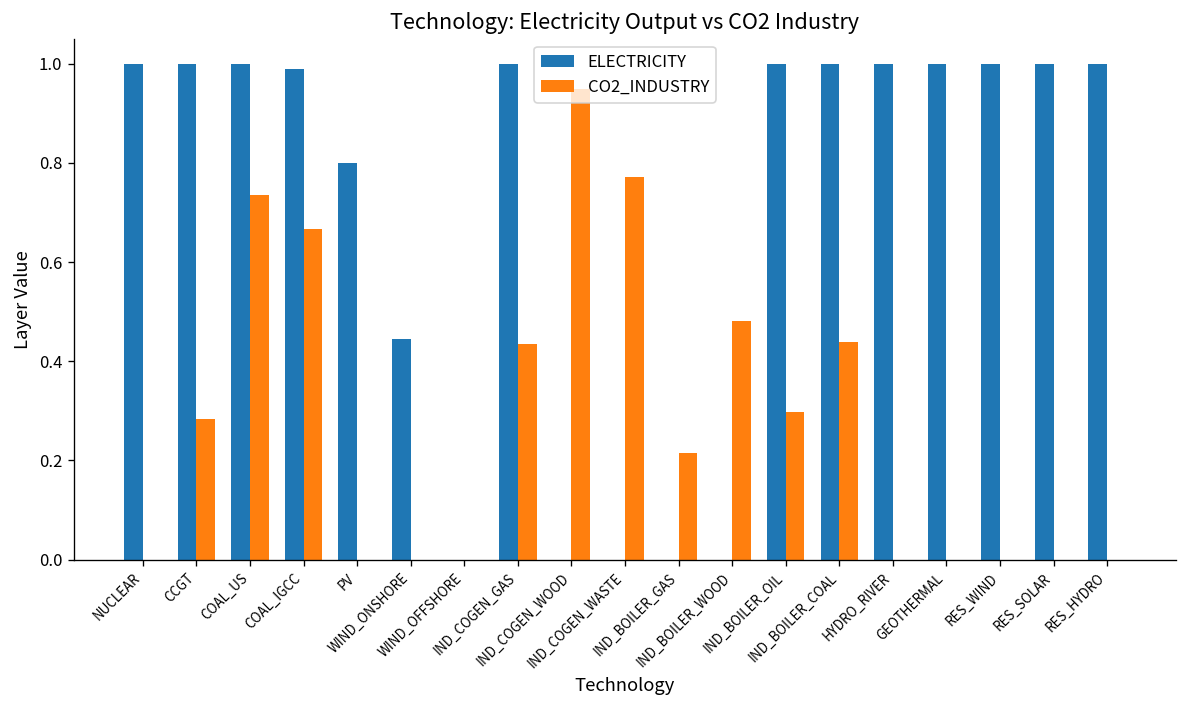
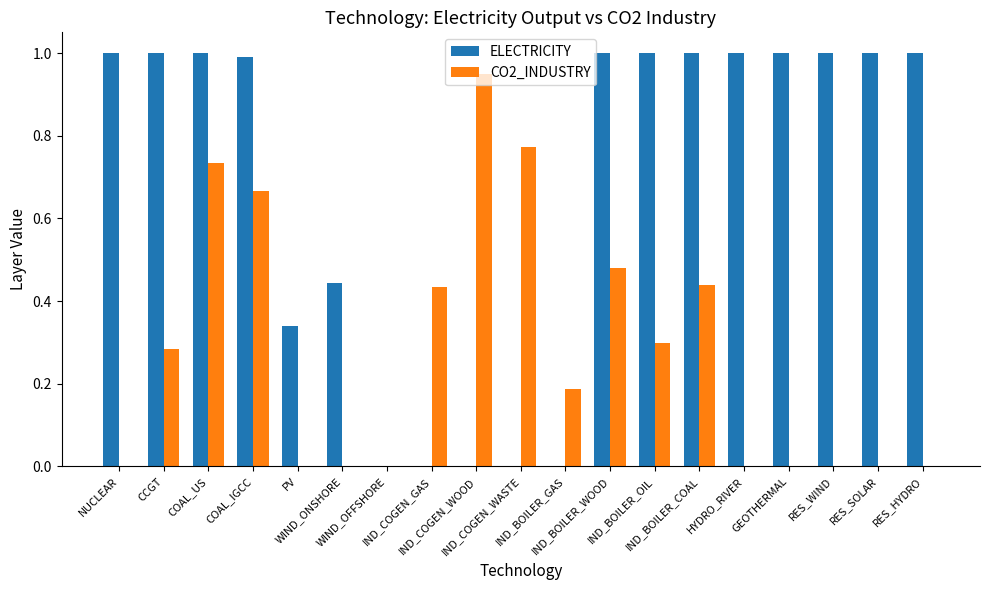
ELECTRICITY, PV: 0.80 -> 0.34
ELECTRICITY, IND_COGEN_GAS: 1 -> 0
CO2_INDUSTRY, IND_BOILER_GAS: 0.22 -> 0.19
ELECTRICITY, IND_BOILER_WOOD: 0 -> 1
